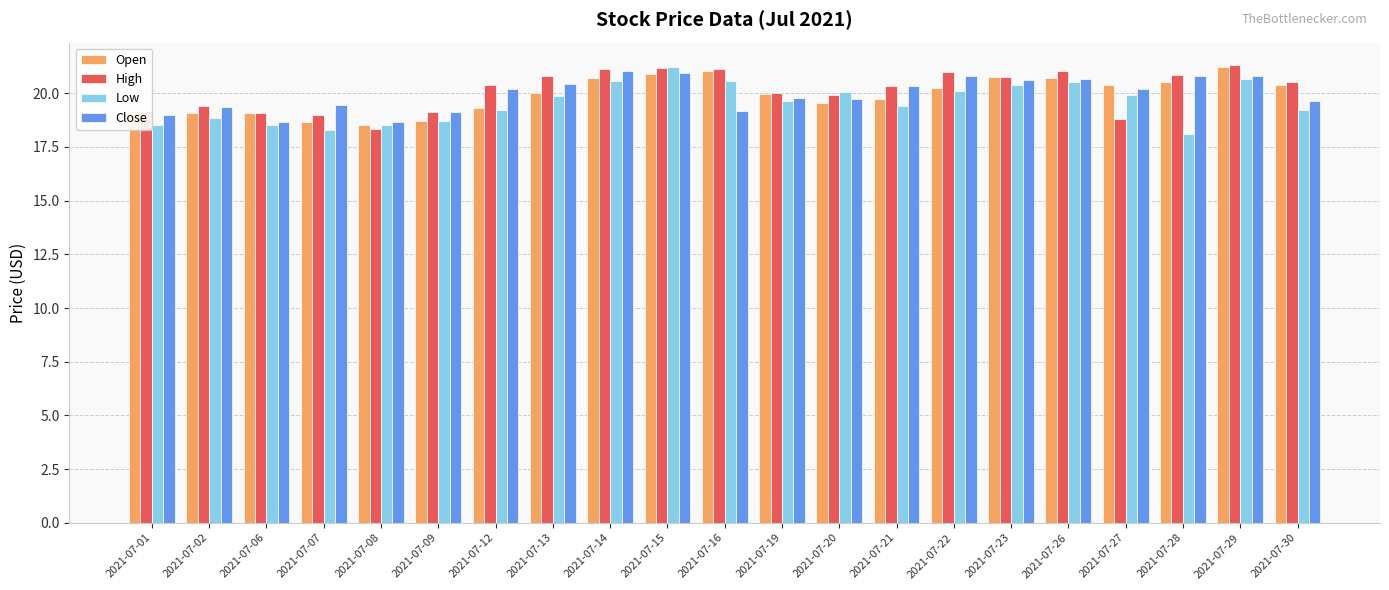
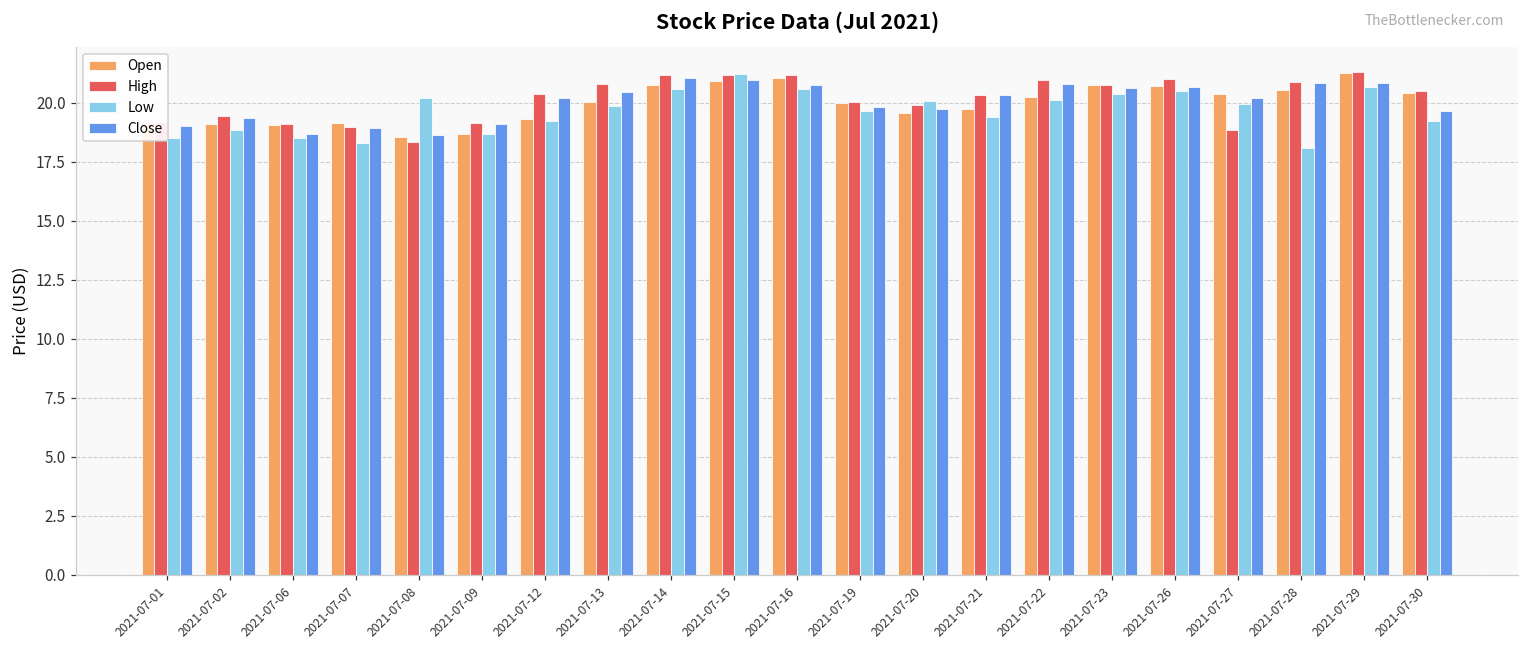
Open, 2021-07-07: 18.6 -> 19.2
Close, 2021-07-07: 19.4 -> 18.9
Low, 2021-07-08: 18.5 -> 20.2
Close, 2021-07-16: 19.2 -> 20.8
